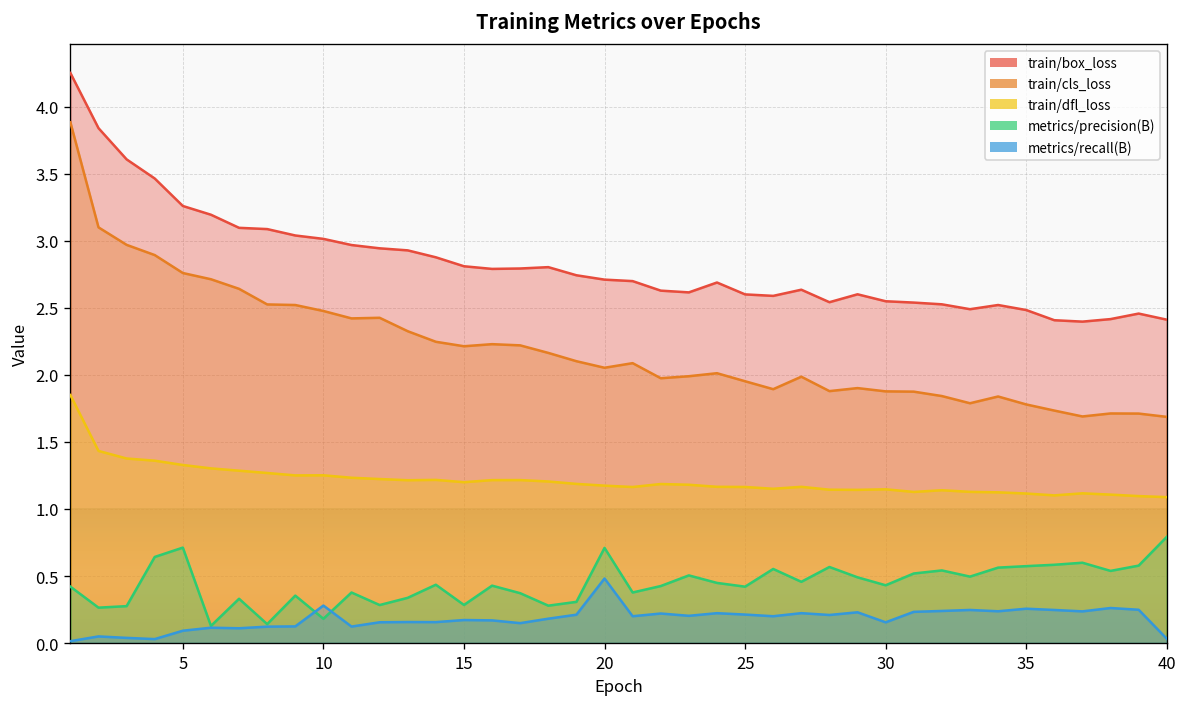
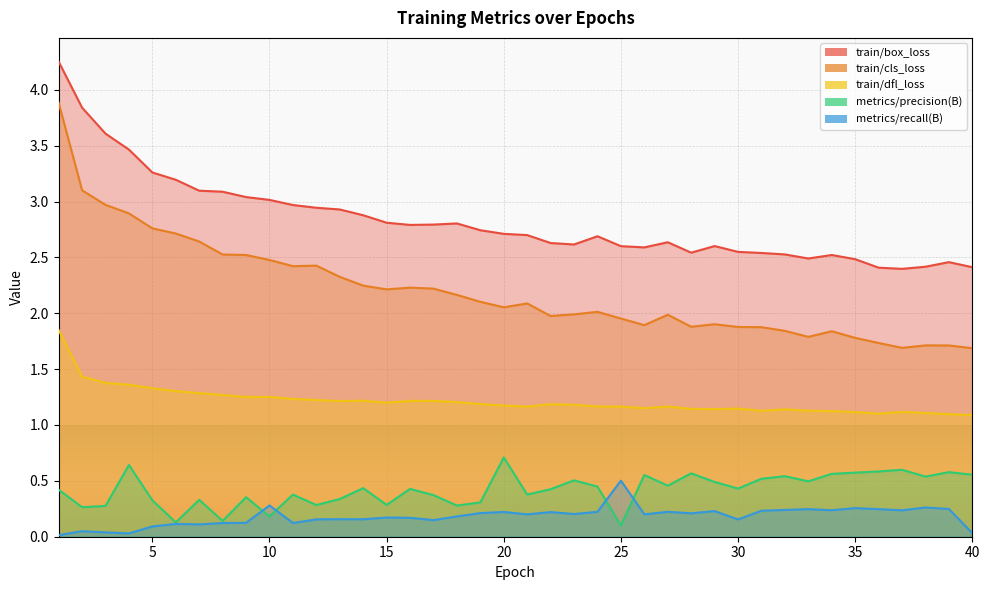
metrics/precision(B), 5: 0.71 -> 0.33
metrics/recall(B), 20: 0.48 -> 0.22
metrics/precision(B), 25: 0.42 -> 0.10
metrics/recall(B), 25: 0.21 -> 0.50
metrics/precision(B), 40: 0.79 -> 0.56
